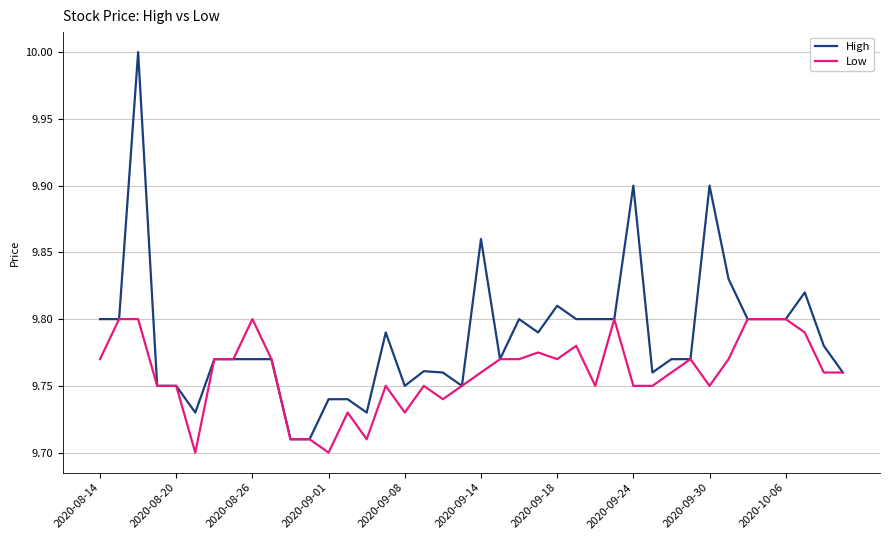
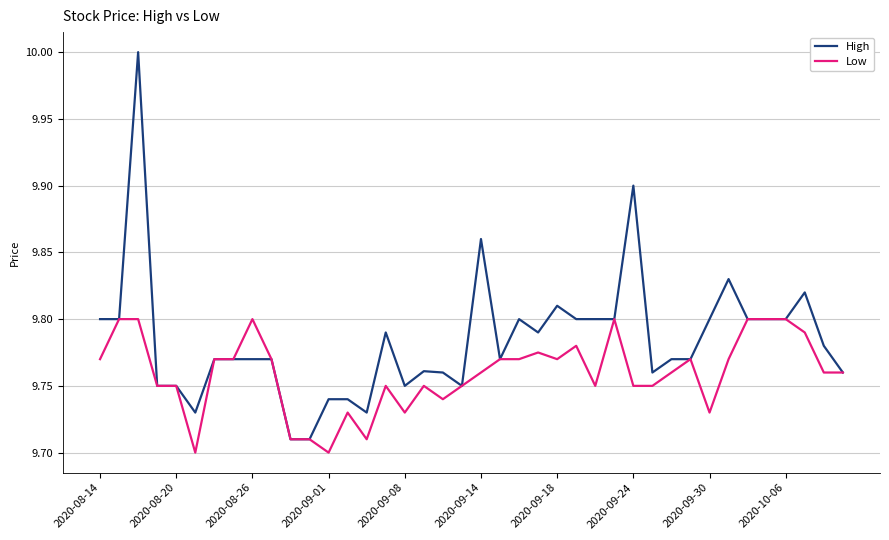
High, 2020-09-30: 9.9 -> 9.8
Low, 2020-09-30: 9.75 -> 9.73
